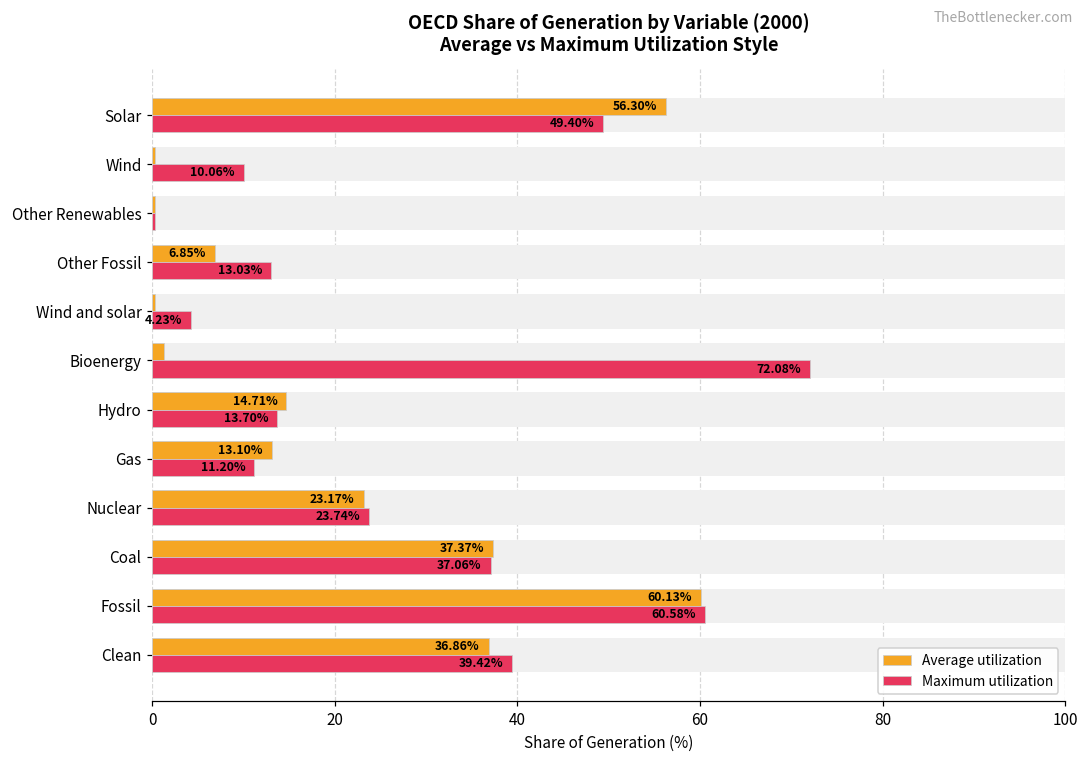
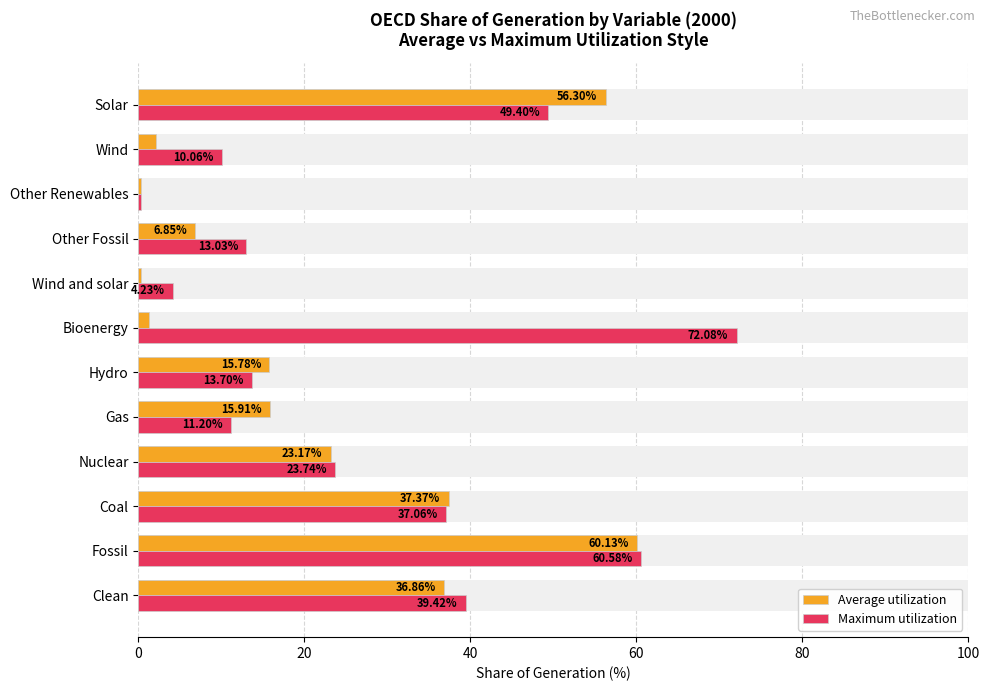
Average utilization, Wind: 0 -> 2
Average utilization, Hydro: 14.71% -> 15.78%
Average utilization, Gas: 13.10% -> 15.91%
